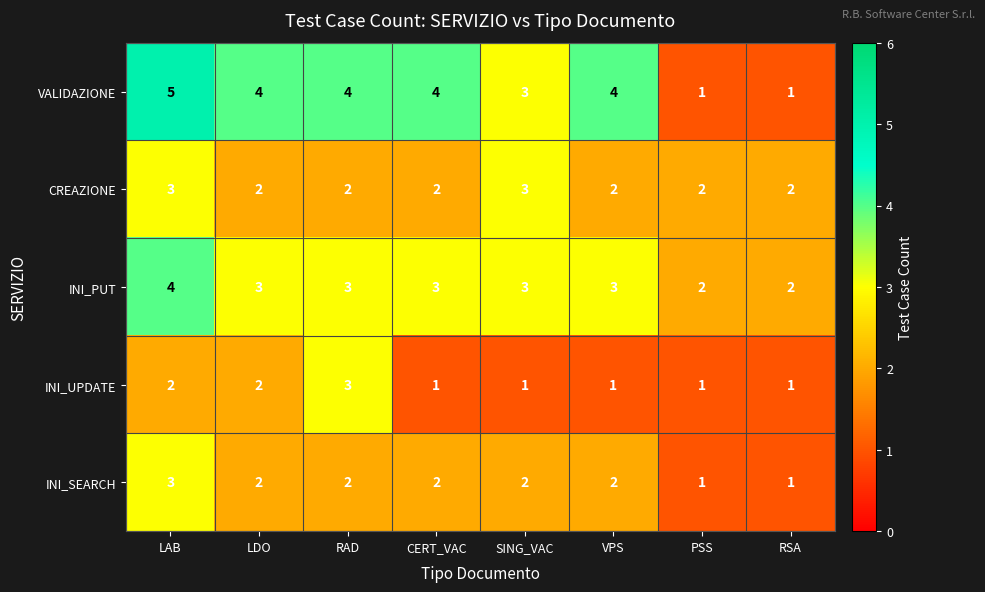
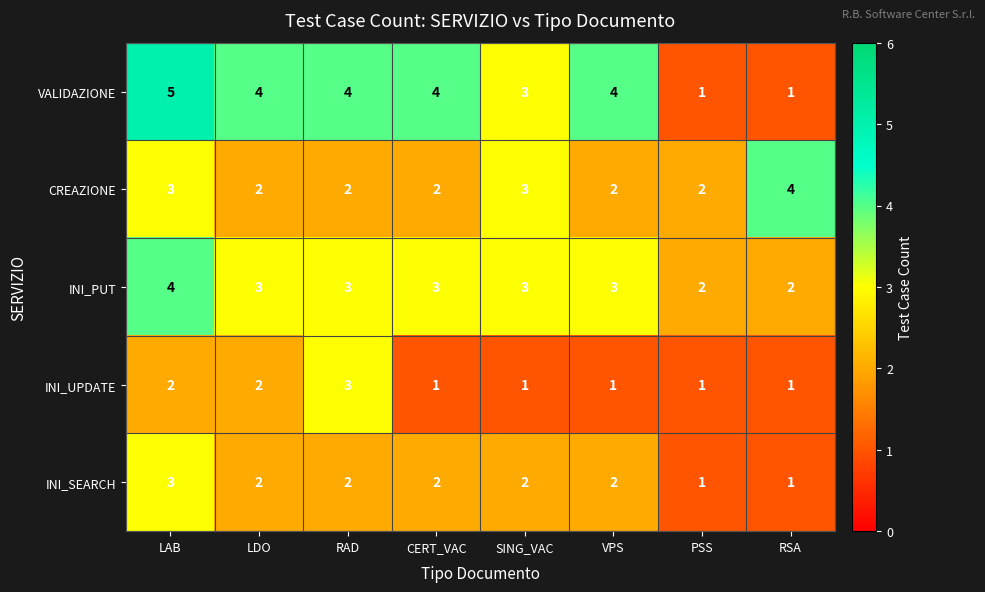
CREAZIONE, RSA: 2 -> 4
